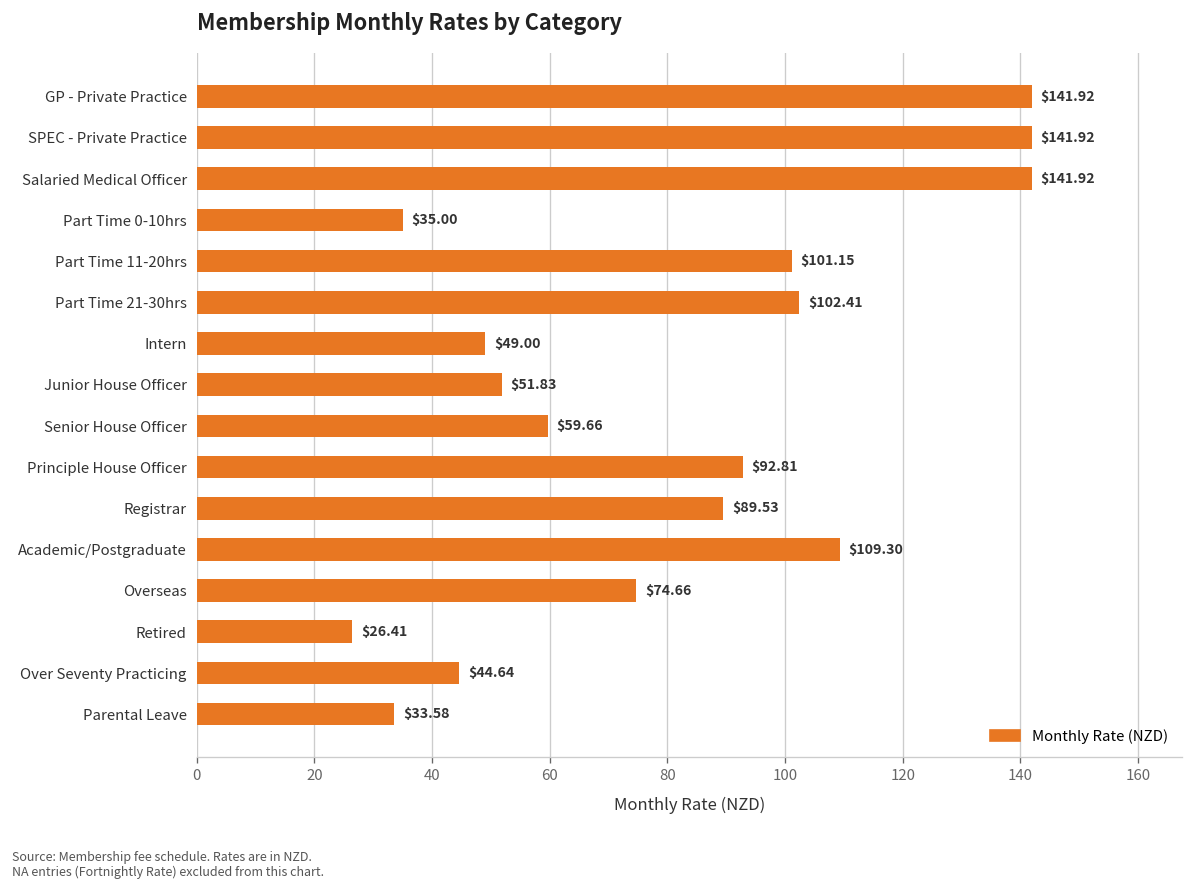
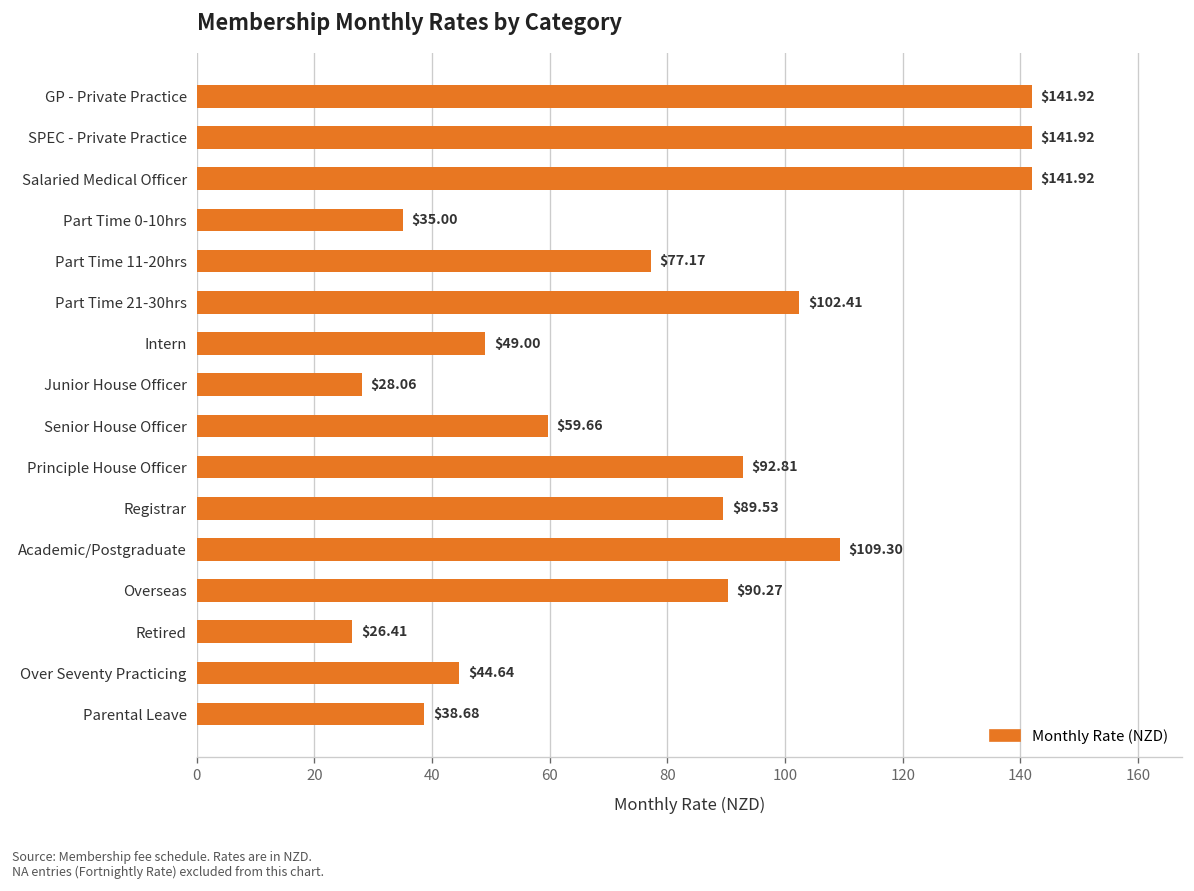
Part Time 11-20hrs: $101.15 -> $77.17
Junior House Officer: $51.83 -> $28.06
Overseas: $74.66 -> $90.27
Parental Leave: $33.58 -> $38.68
